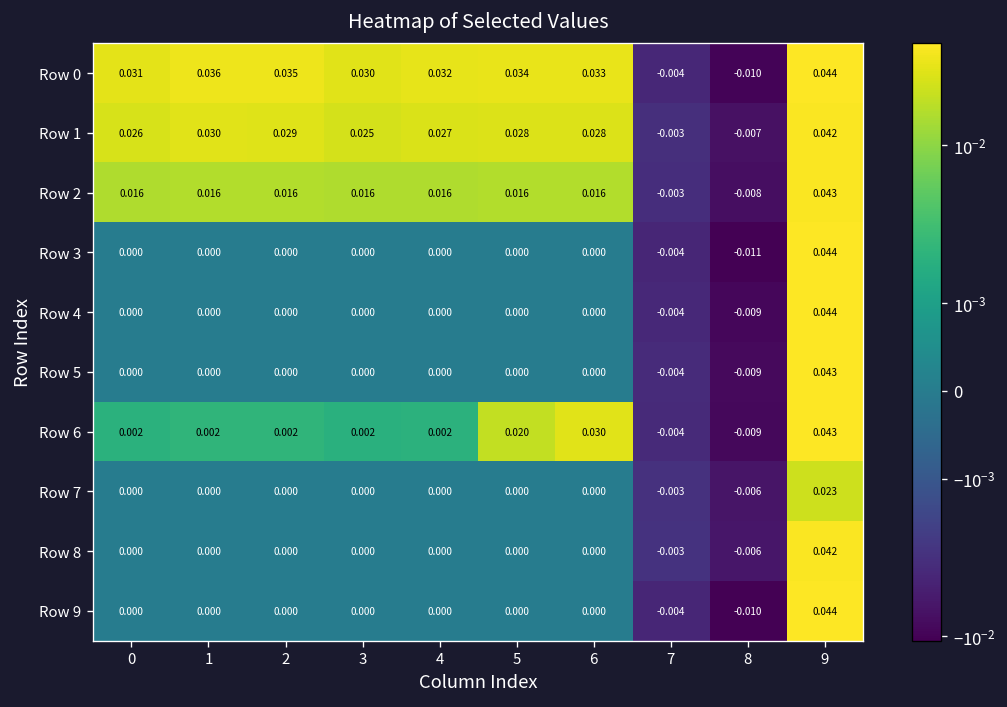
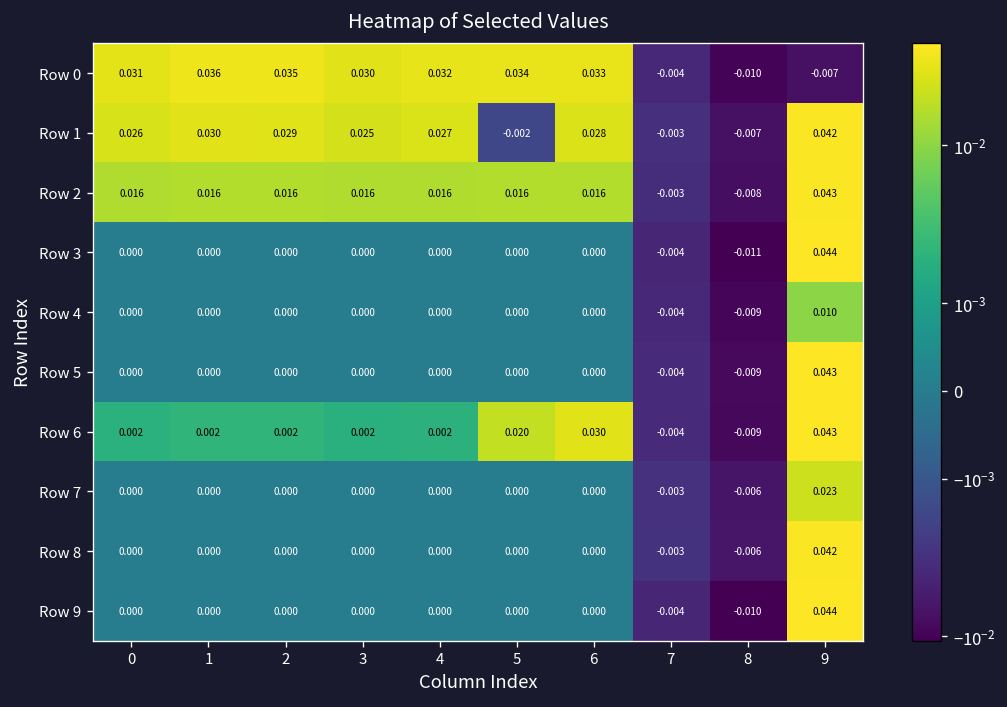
Row 0, 9: 0.044 -> -0.007
Row 1, 5: 0.028 -> -0.002
Row 4, 9: 0.044 -> 0.010
